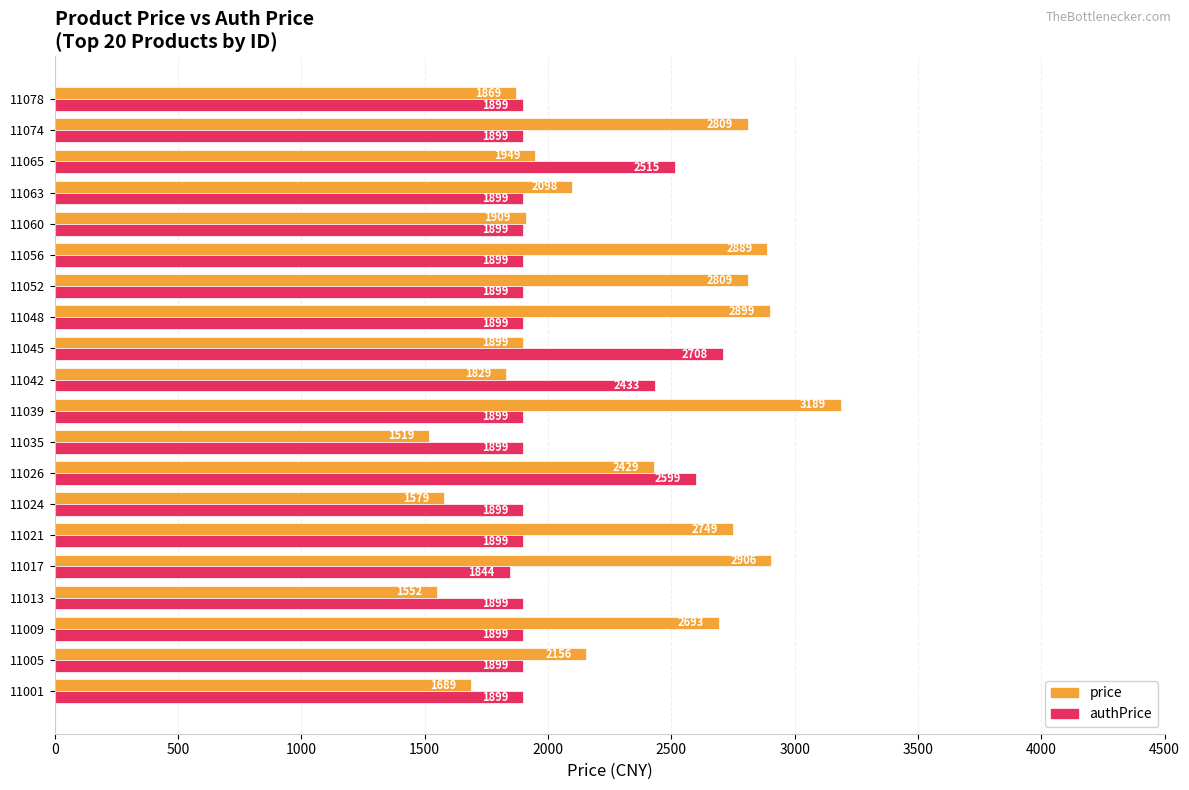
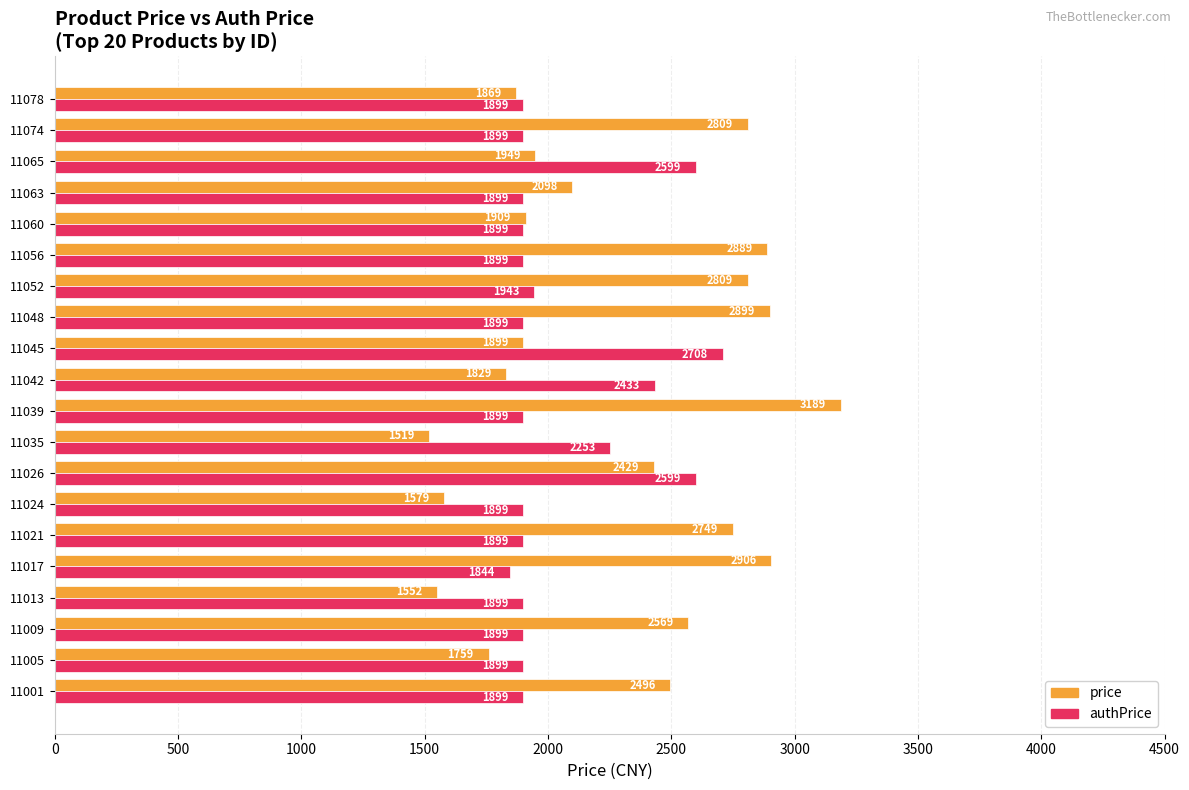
authPrice, 11065: 2515 -> 2599
authPrice, 11052: 1899 -> 1943
authPrice, 11035: 1899 -> 2253
price, 11009: 2693 -> 2569
price, 11005: 2156 -> 1759
price, 11001: 1689 -> 2496
